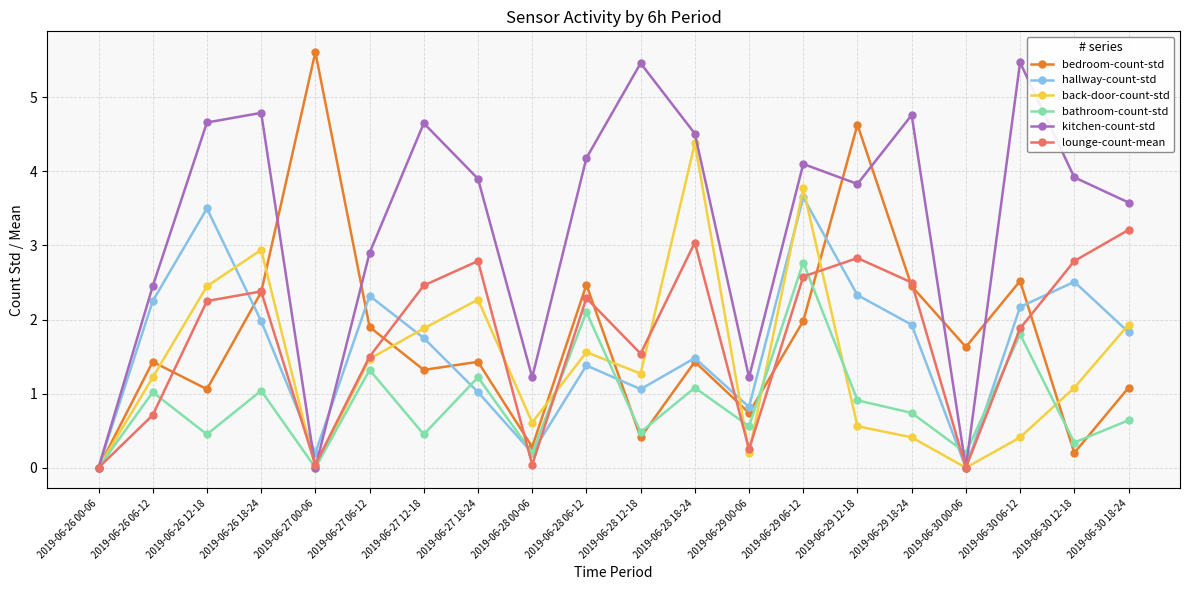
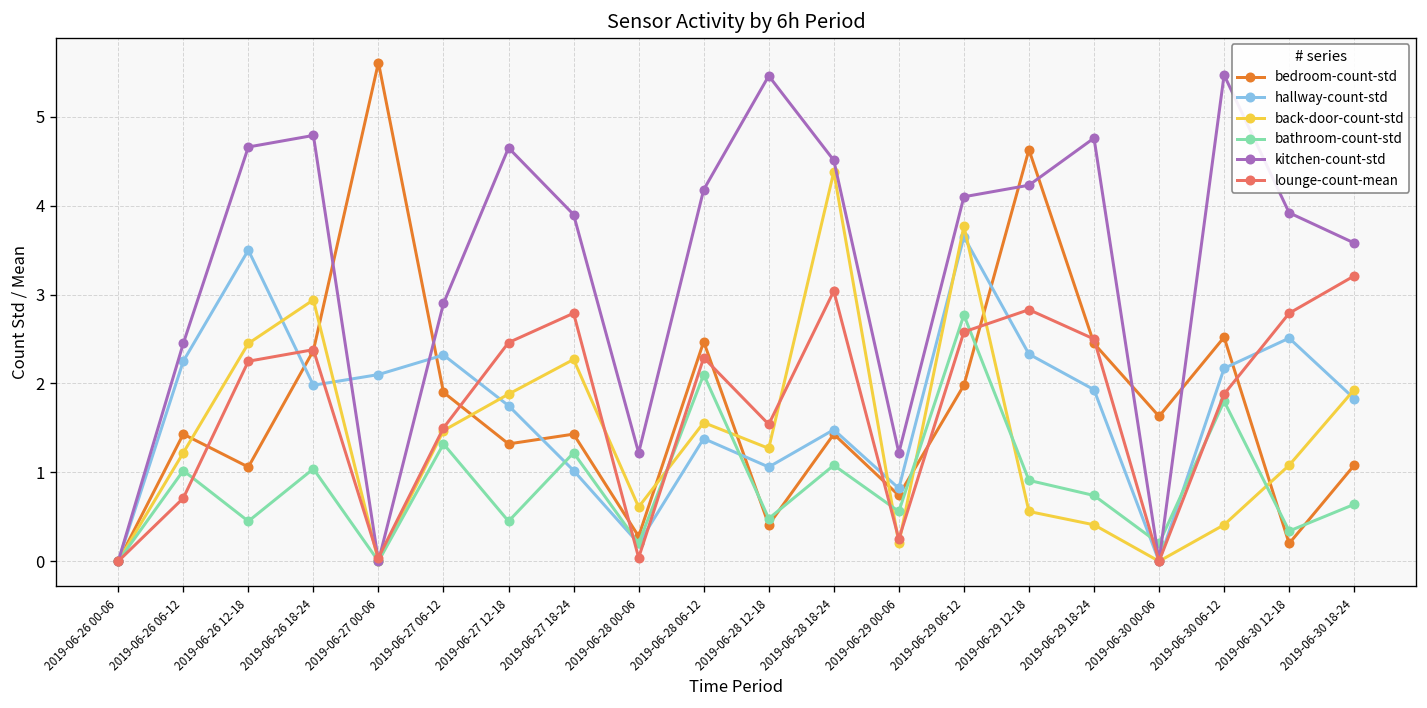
hallway-count-std, 2019-06-27 00-06: 0.2 -> 2.1
kitchen-count-std, 2019-06-29 12-18: 3.8 -> 4.2
